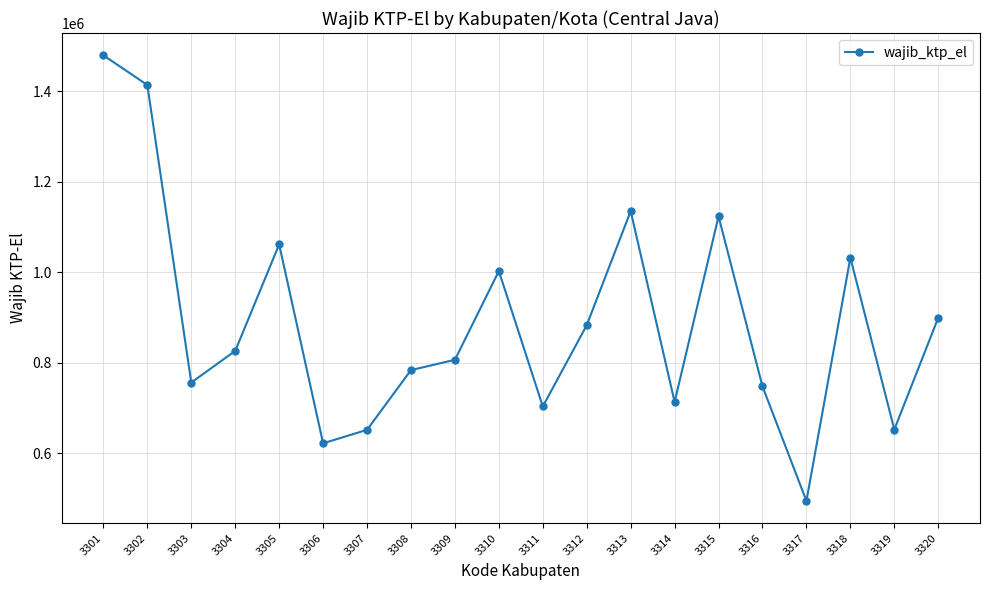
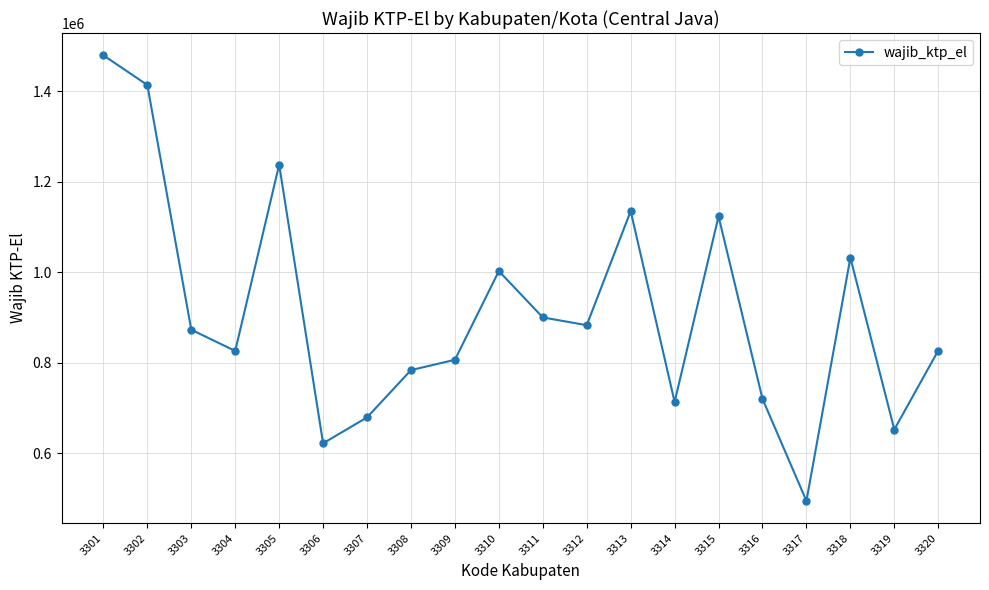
3303: 760000 -> 870000
3305: 1060000 -> 1240000
3307: 650000 -> 680000
3311: 700000 -> 900000
3316: 750000 -> 720000
3320: 900000 -> 830000
